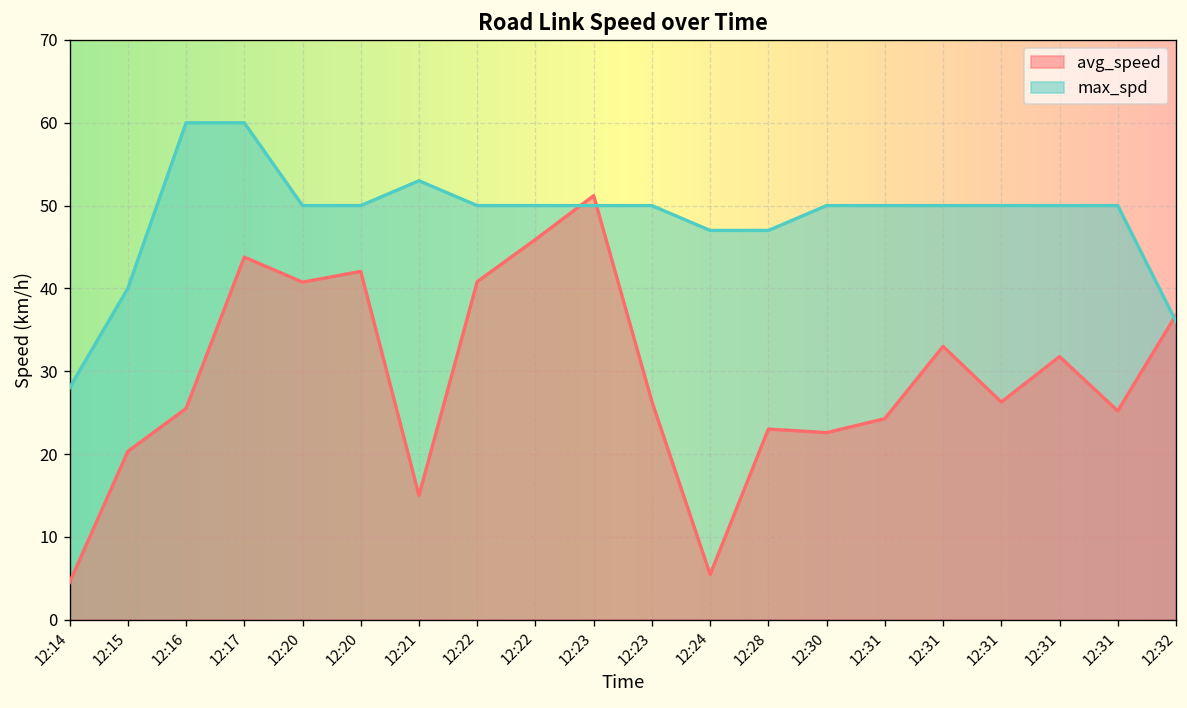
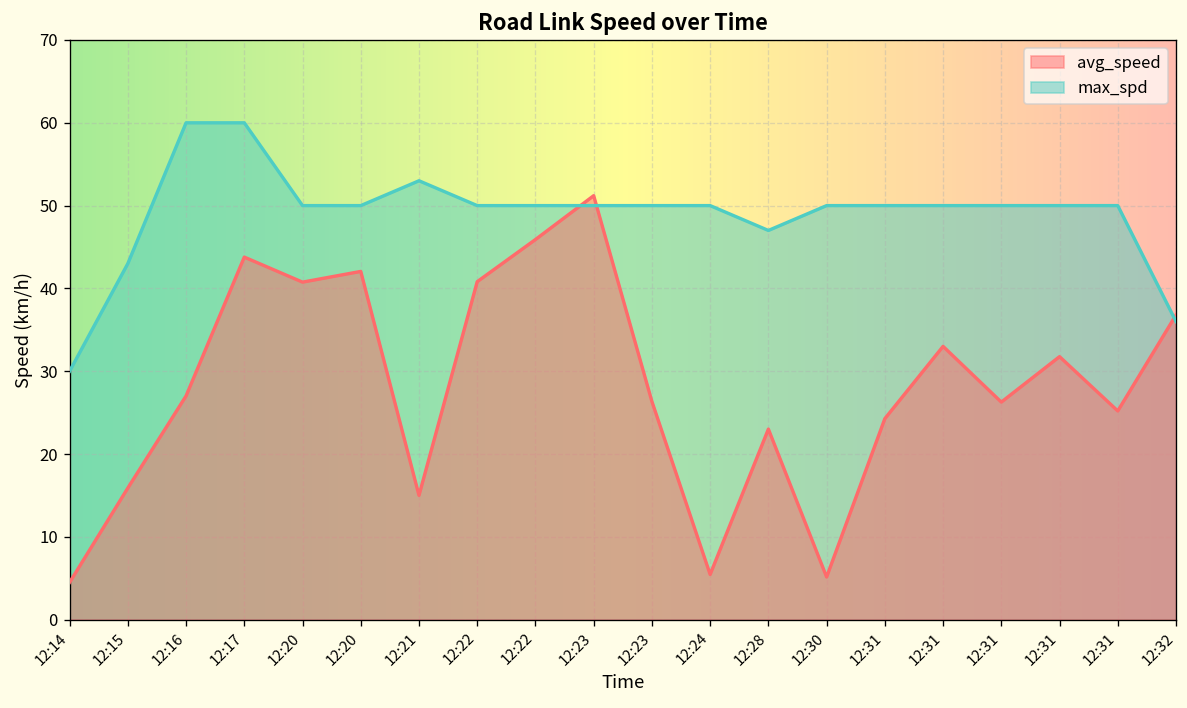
max_spd, 12:14: 28 -> 30
avg_speed, 12:15: 20 -> 16
max_spd, 12:15: 40 -> 43
avg_speed, 12:16: 25 -> 27
max_spd, 12:24: 47 -> 50
avg_speed, 12:30: 23 -> 5
